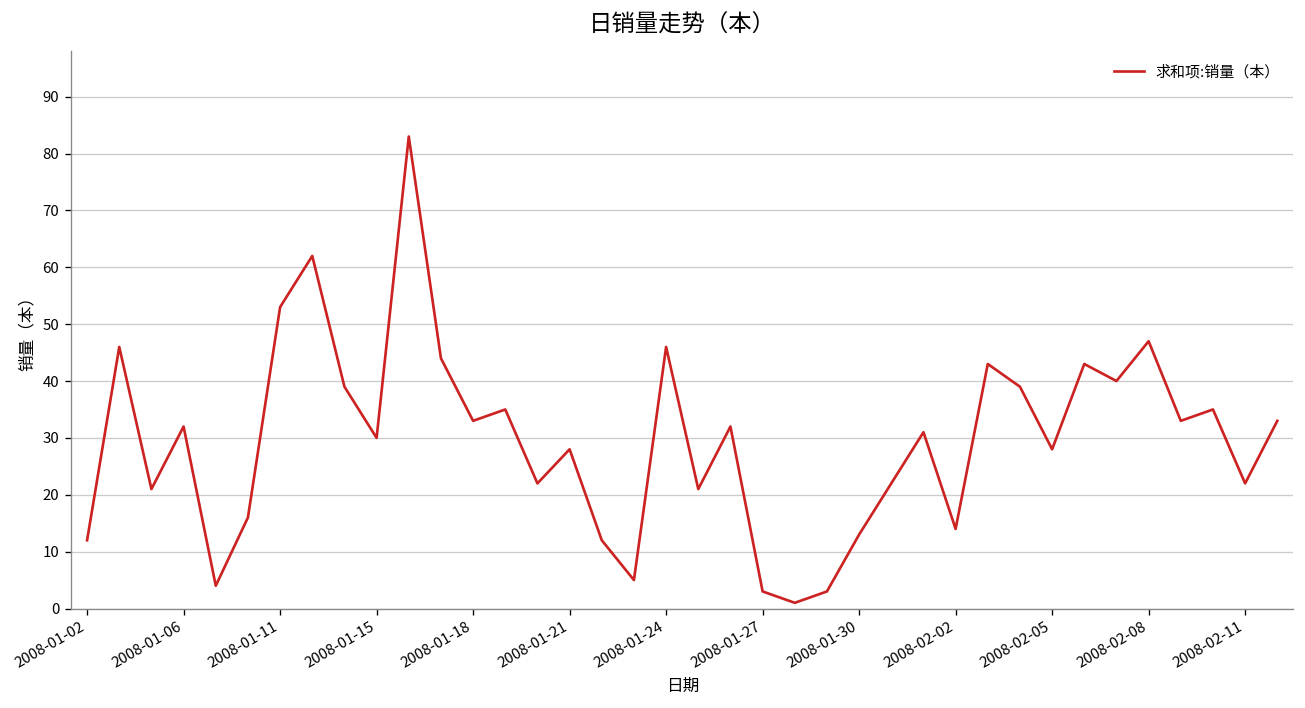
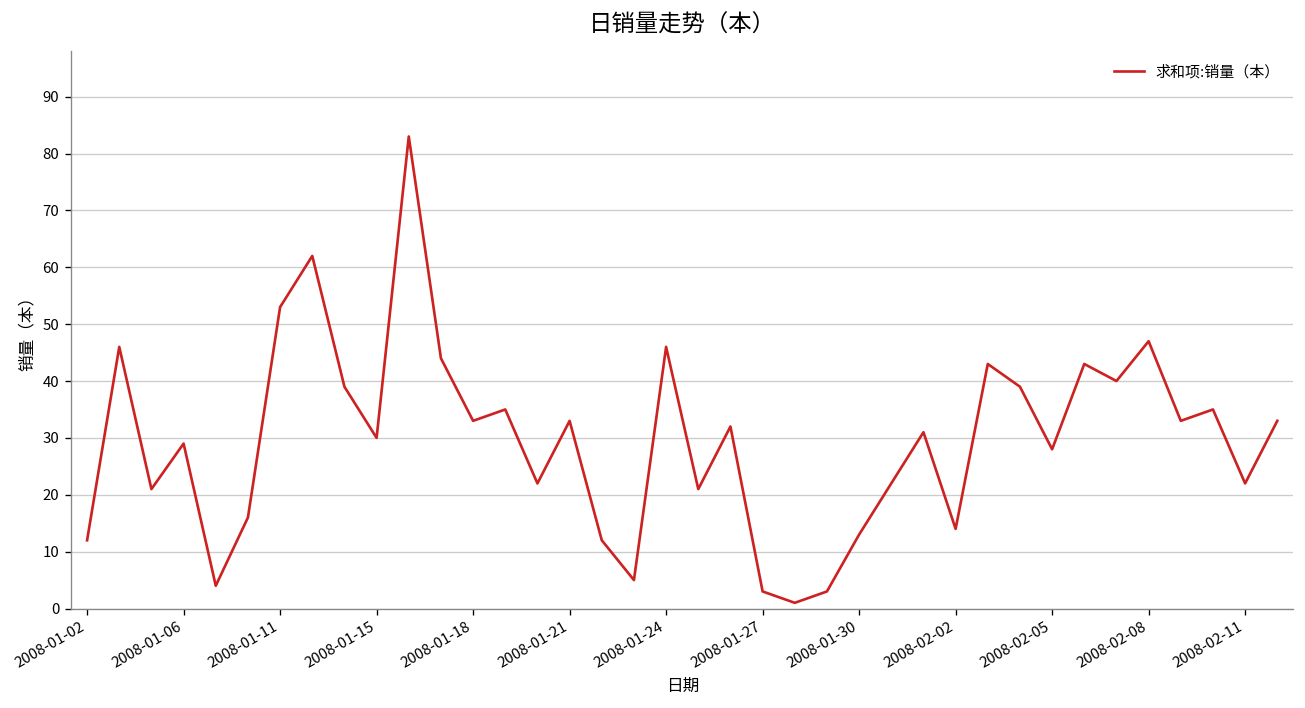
2008-01-06: 32 -> 29
2008-01-21: 28 -> 33
